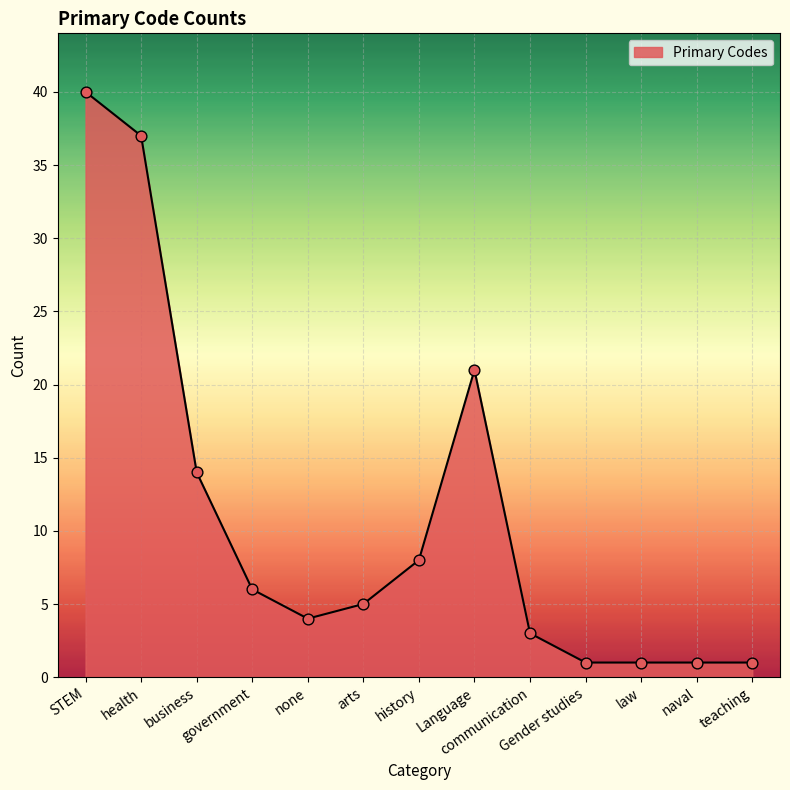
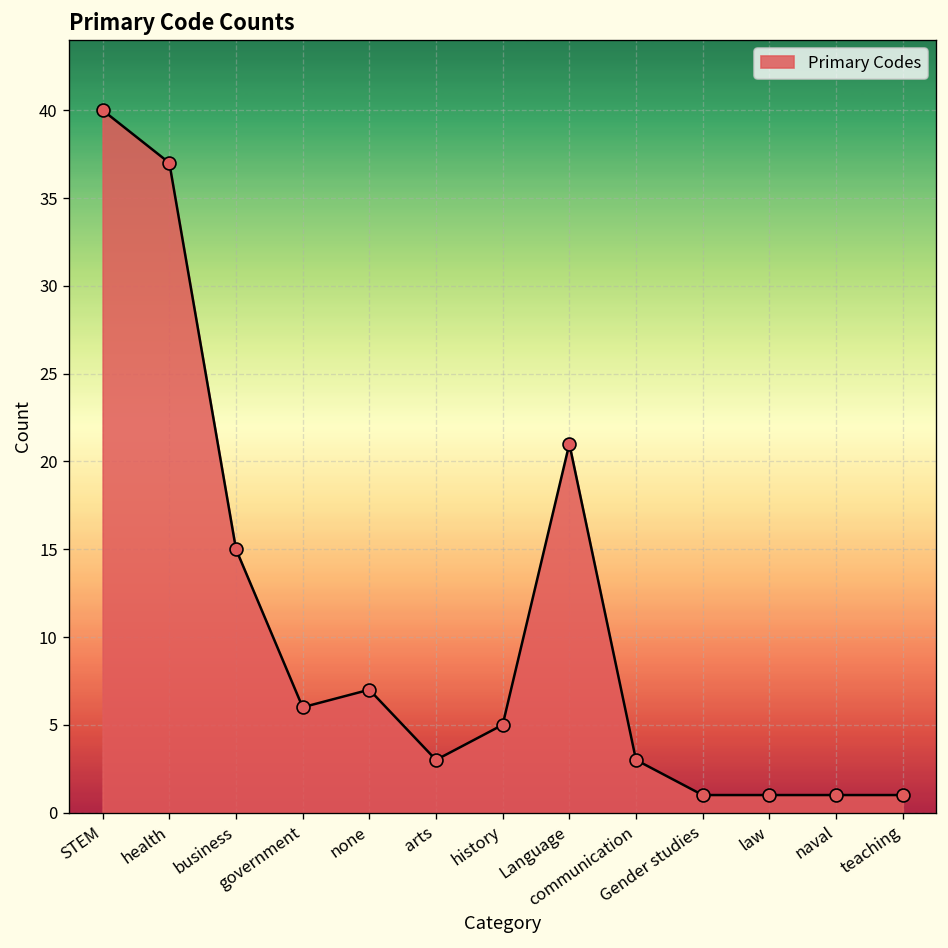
business: 14 -> 15
none: 4 -> 7
arts: 5 -> 3
history: 8 -> 5
